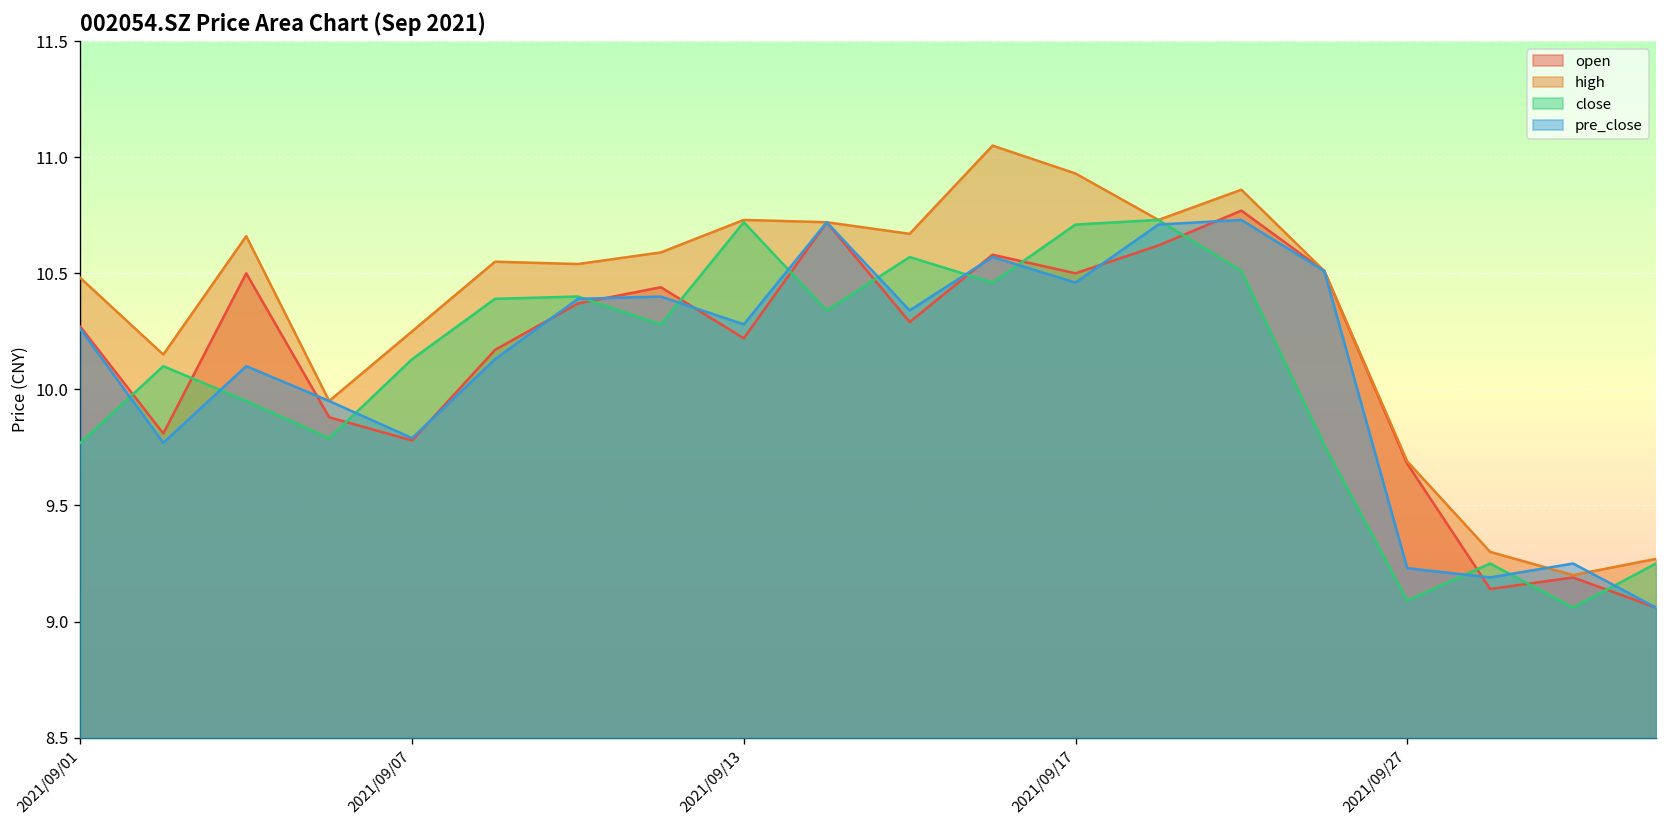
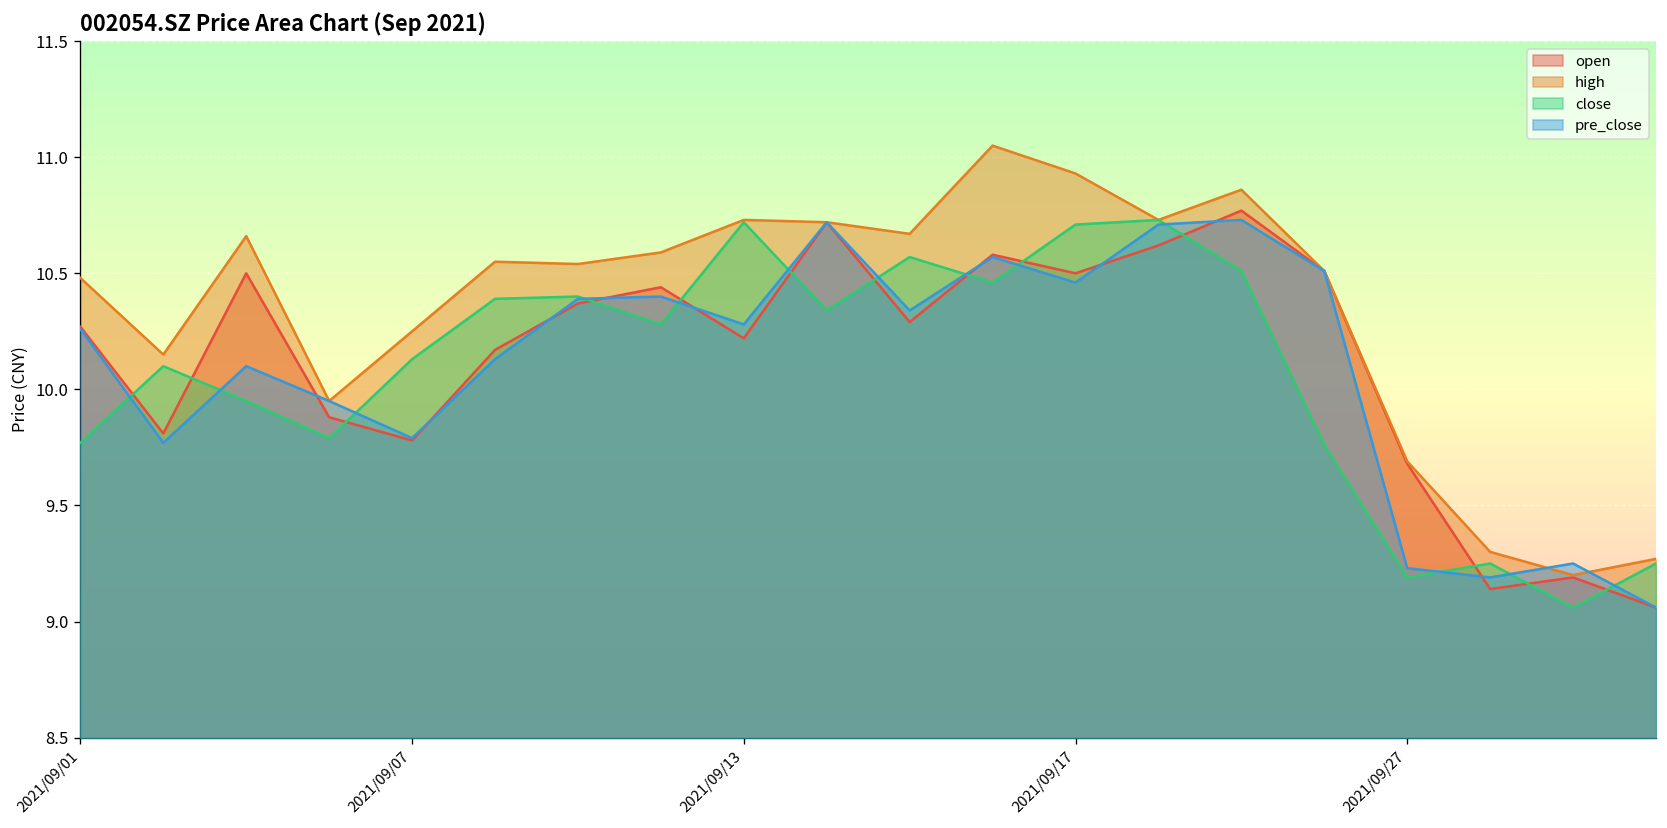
close, 2021/09/27: 9.09 -> 9.19
